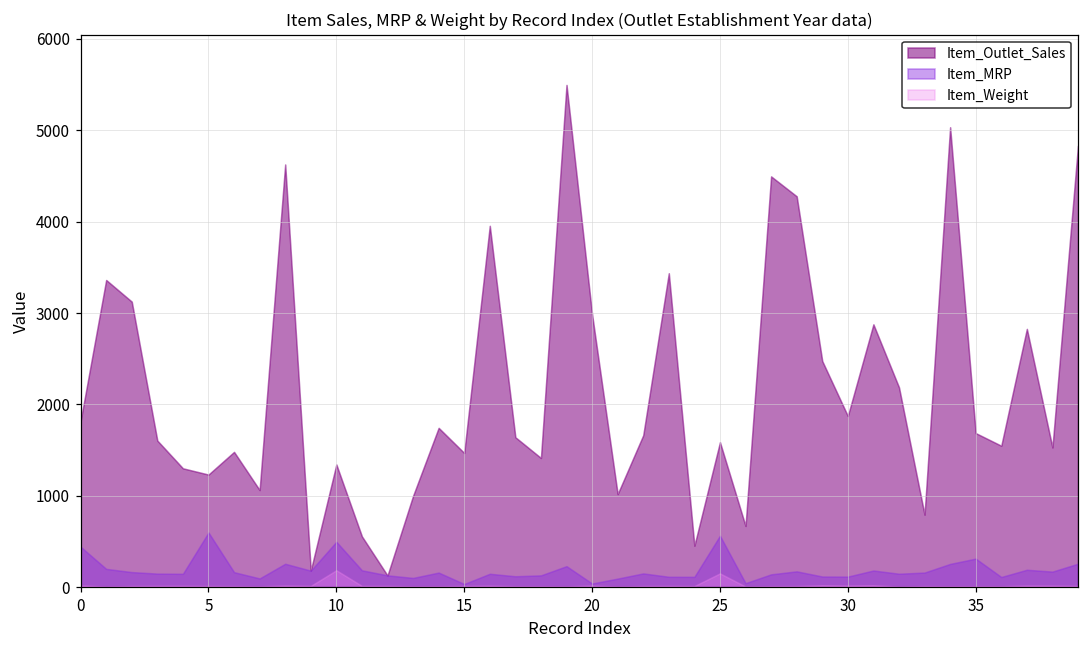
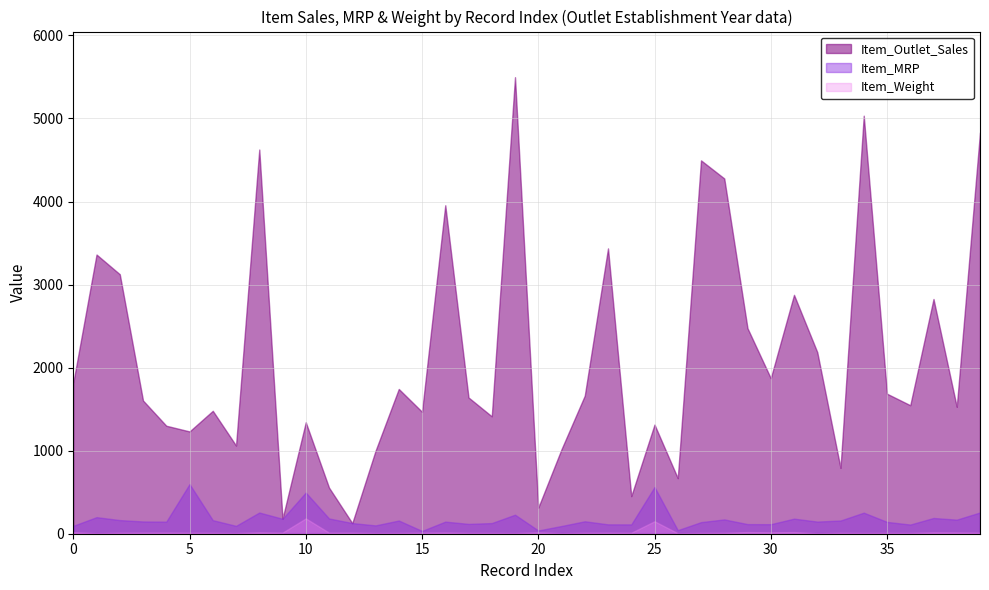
Item_MRP, 0: 400 -> 100
Item_Outlet_Sales, 20: 3000 -> 300
Item_Outlet_Sales, 25: 1600 -> 1300
Item_MRP, 35: 300 -> 100
